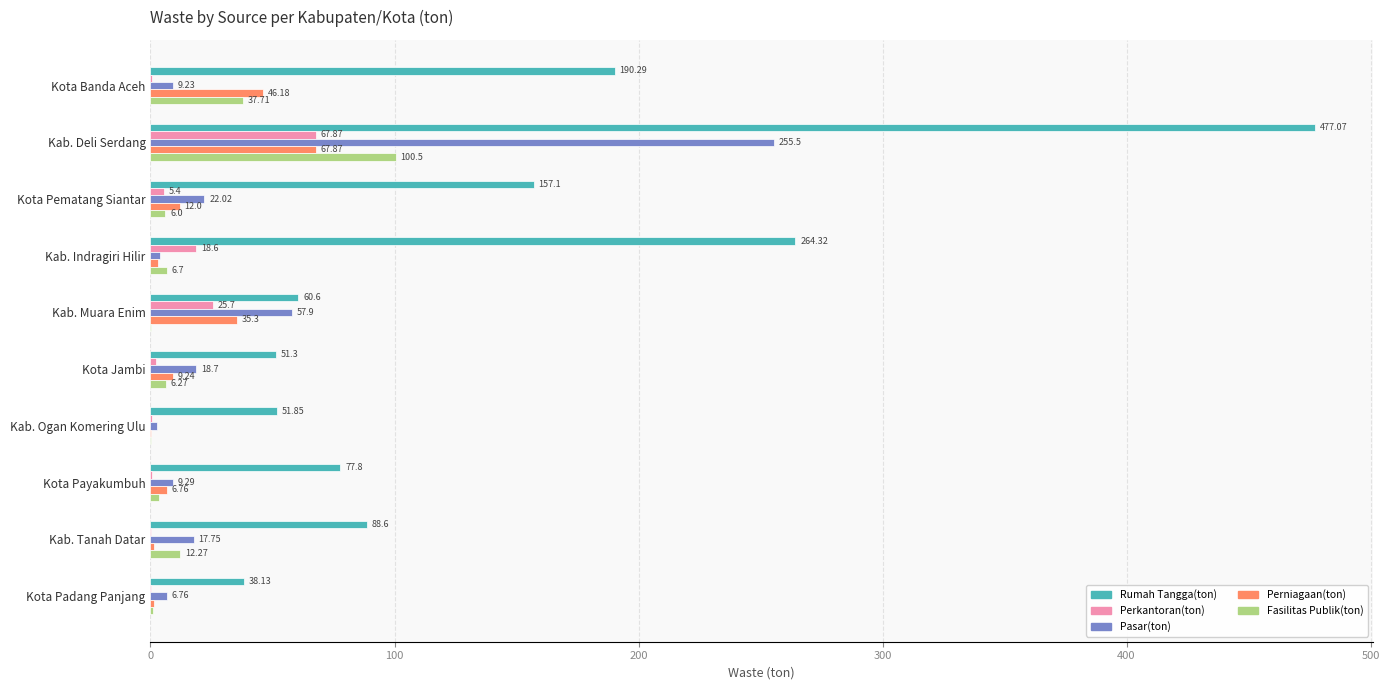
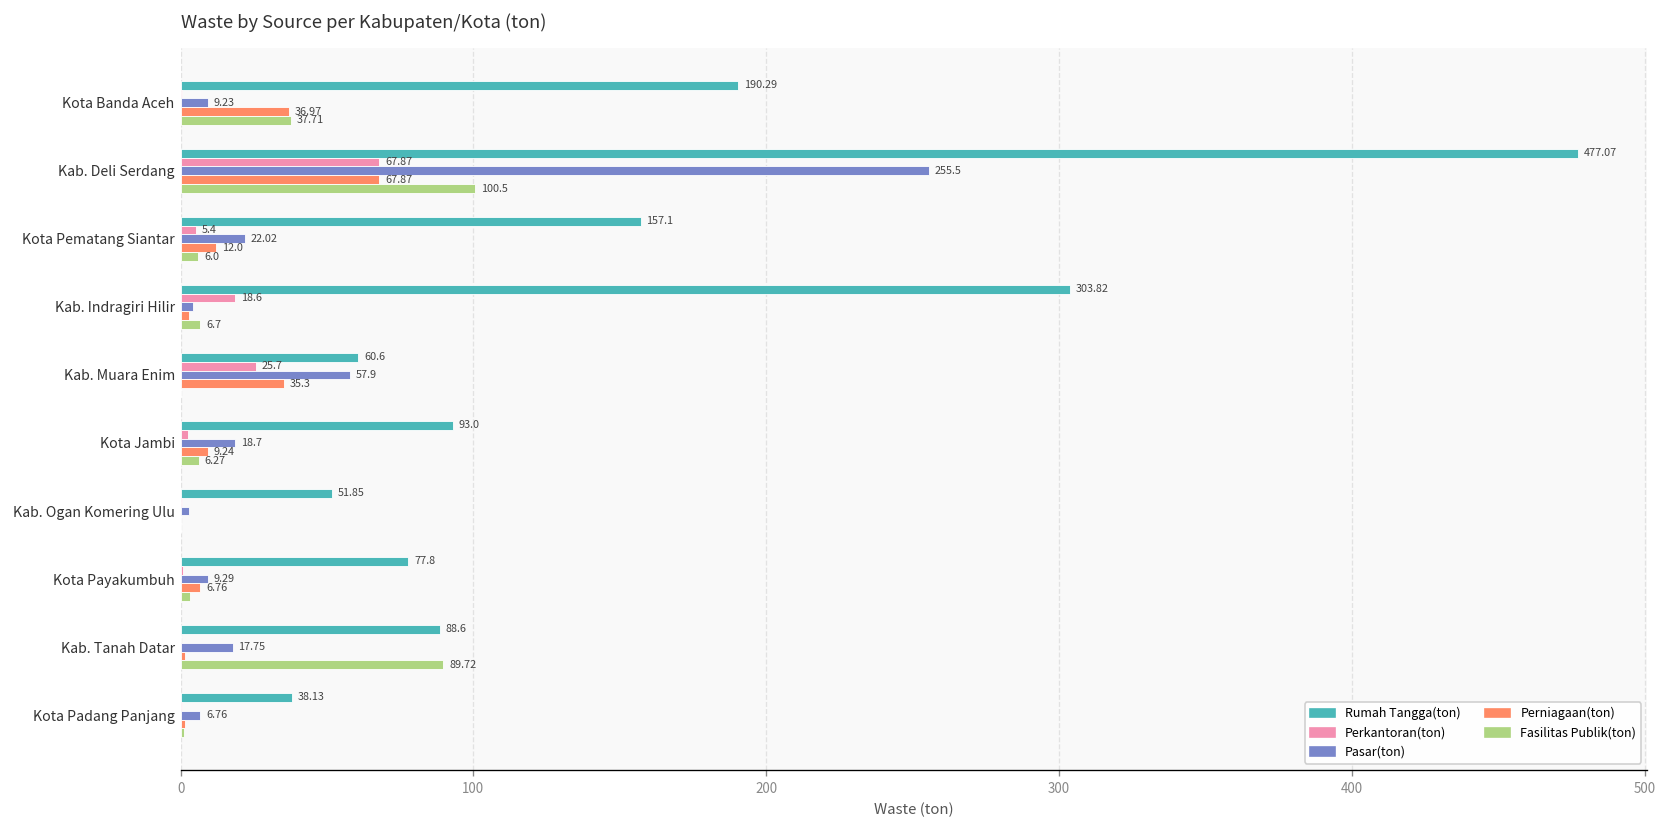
Perniagaan(ton), Kota Banda Aceh: 46.18 -> 36.97
Rumah Tangga(ton), Kab. Indragiri Hilir: 264.32 -> 303.82
Rumah Tangga(ton), Kota Jambi: 51.3 -> 93.0
Fasilitas Publik(ton), Kab. Tanah Datar: 12.27 -> 89.72
